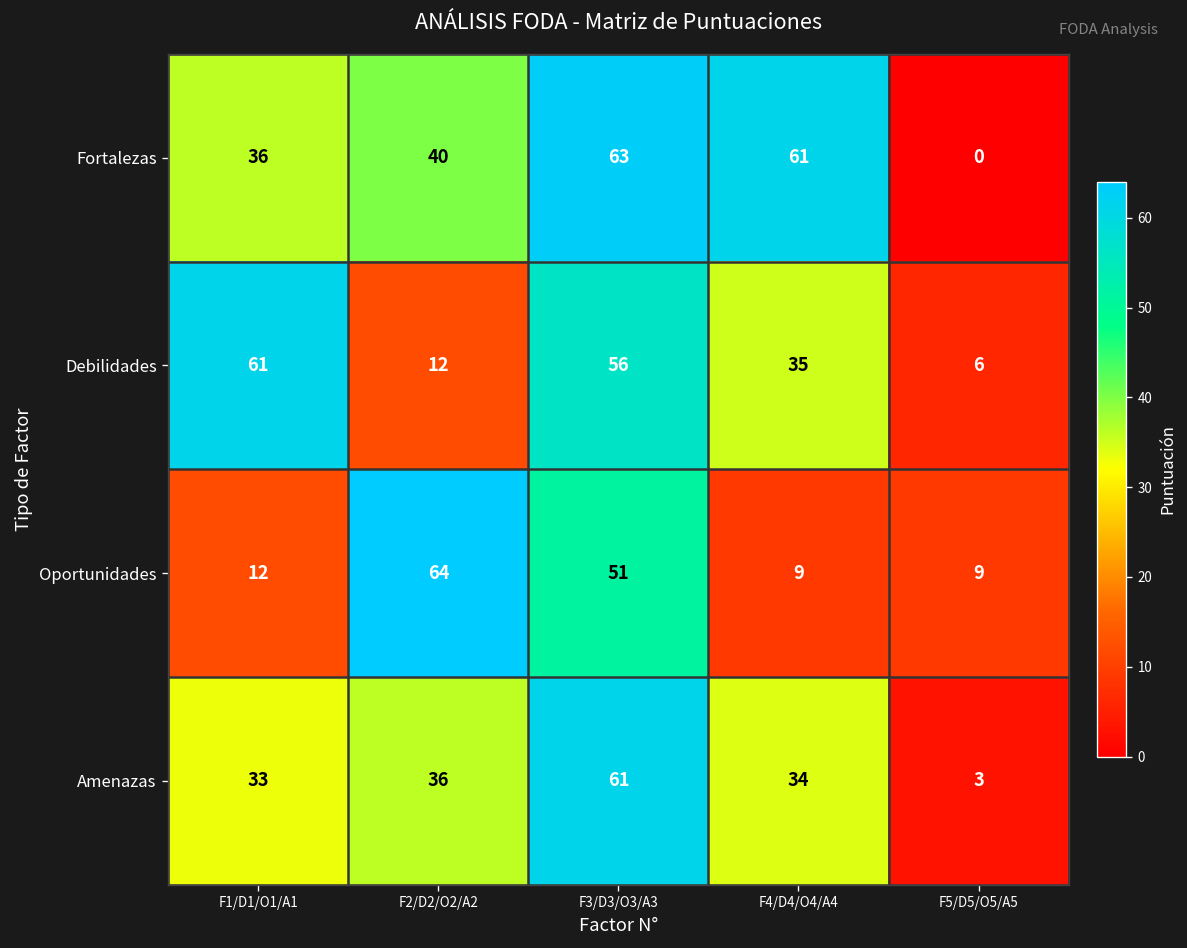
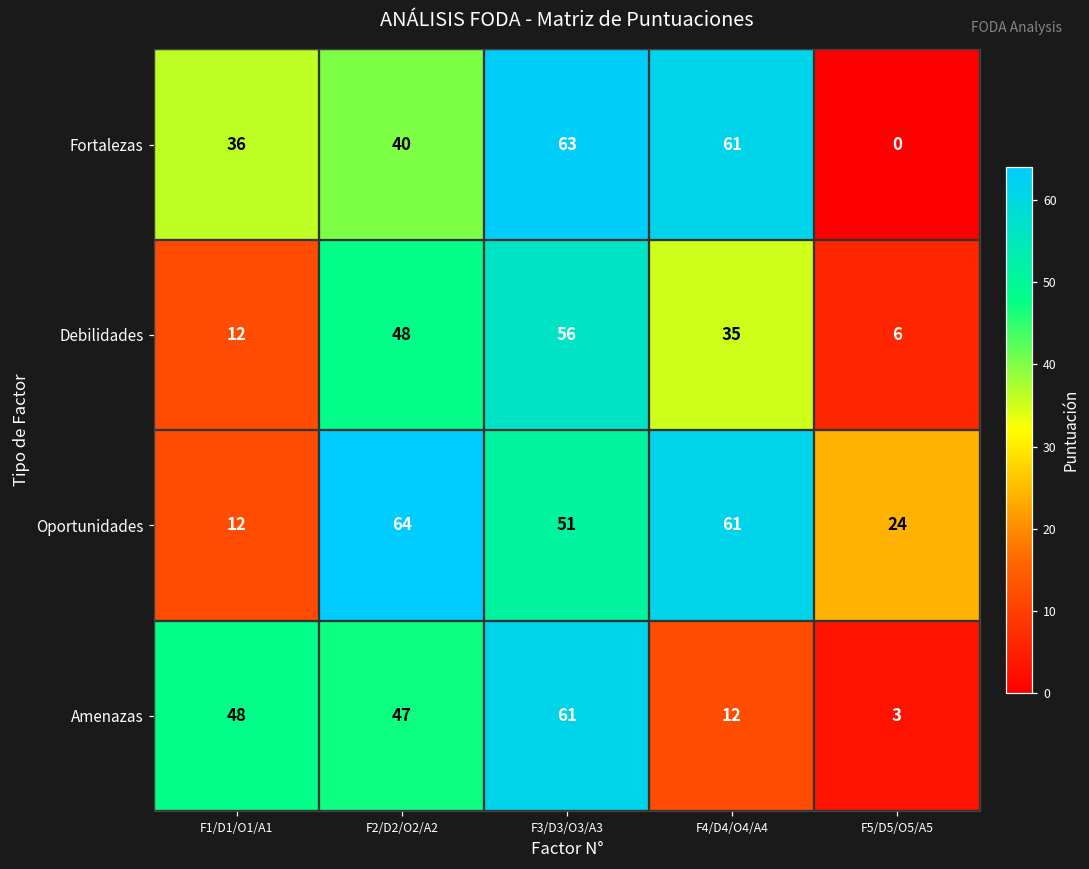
Debilidades, F1/D1/O1/A1: 61 -> 12
Debilidades, F2/D2/O2/A2: 12 -> 48
Oportunidades, F4/D4/O4/A4: 9 -> 61
Oportunidades, F5/D5/O5/A5: 9 -> 24
Amenazas, F1/D1/O1/A1: 33 -> 48
Amenazas, F2/D2/O2/A2: 36 -> 47
Amenazas, F4/D4/O4/A4: 34 -> 12
